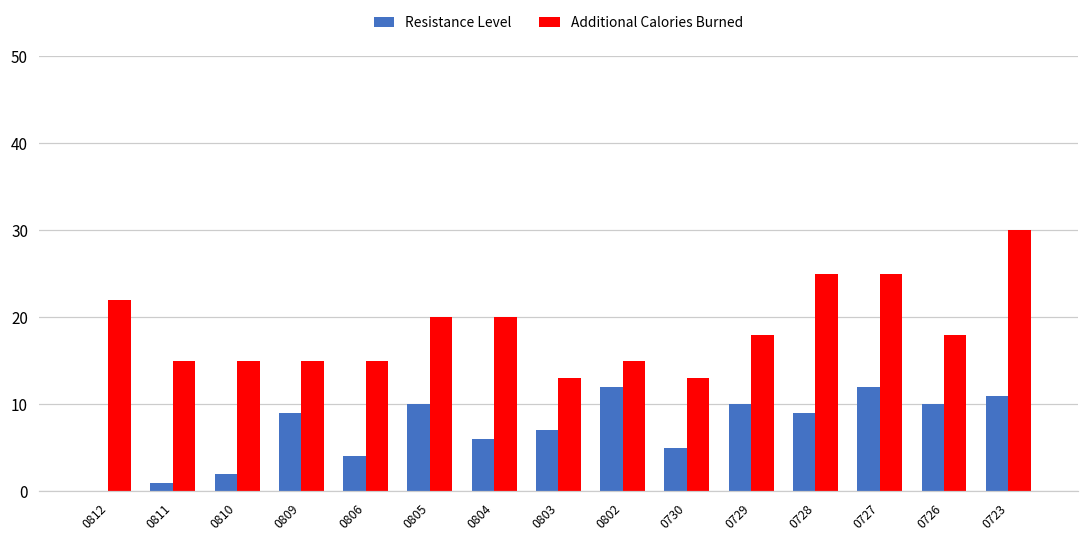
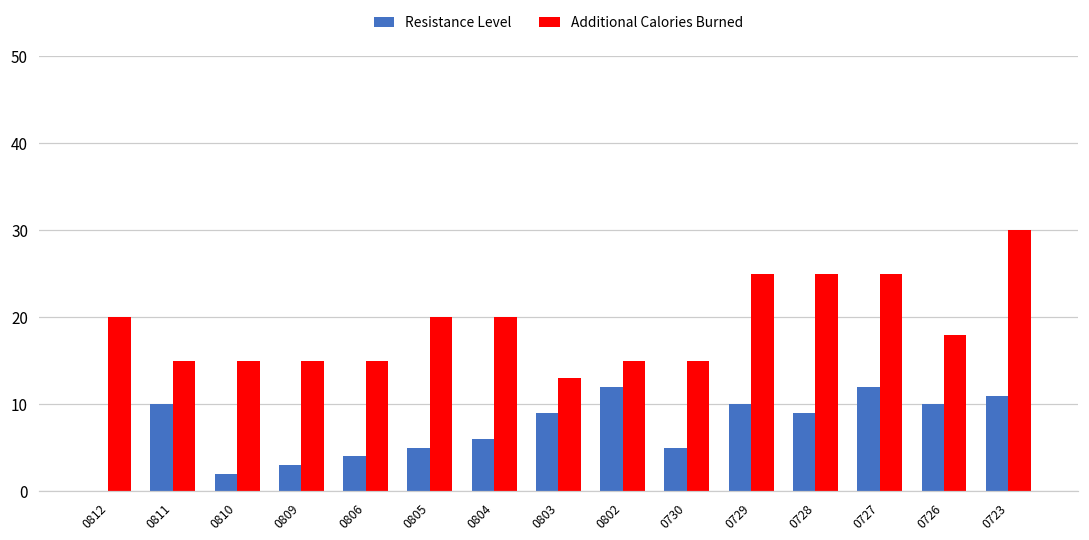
Additional Calories Burned, 0812: 22 -> 20
Resistance Level, 0811: 1 -> 10
Resistance Level, 0809: 9 -> 3
Resistance Level, 0805: 10 -> 5
Resistance Level, 0803: 7 -> 9
Additional Calories Burned, 0730: 13 -> 15
Additional Calories Burned, 0729: 18 -> 25
